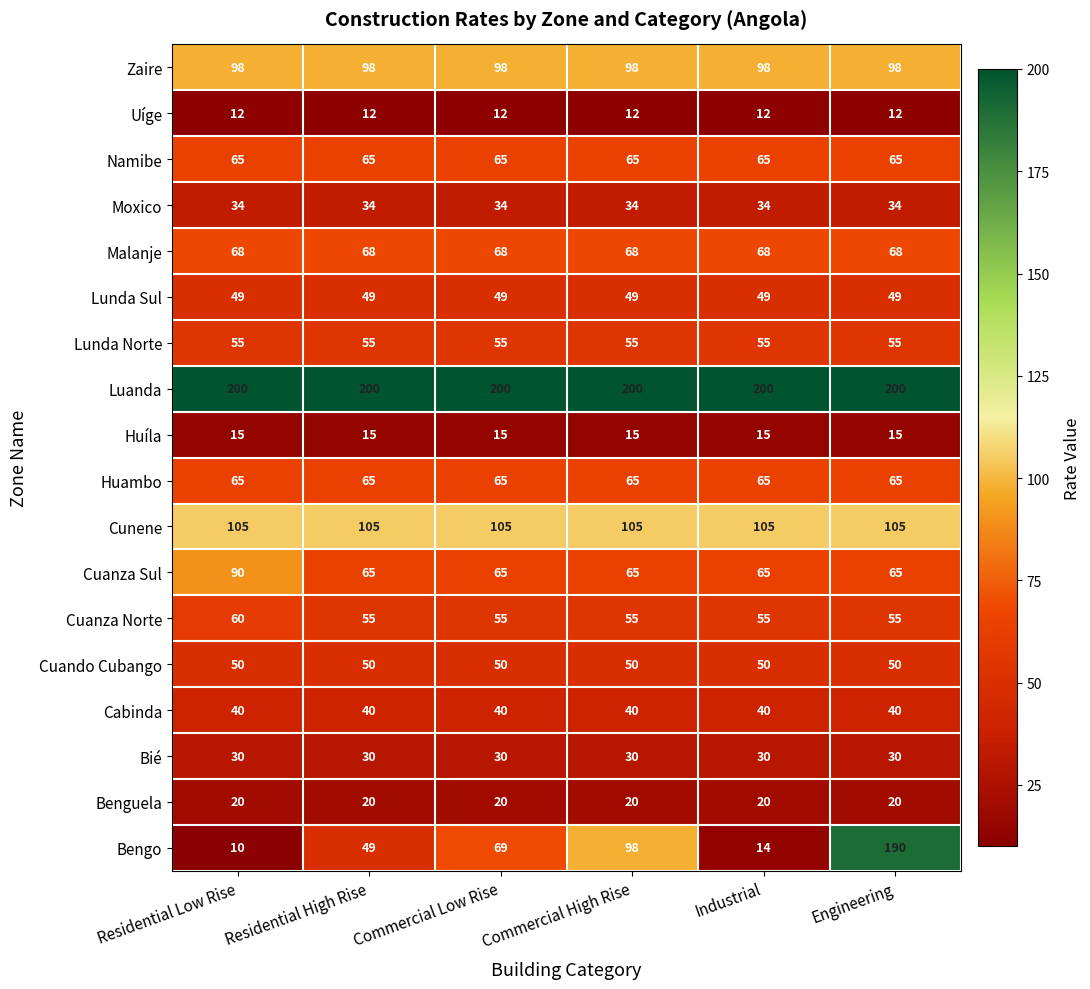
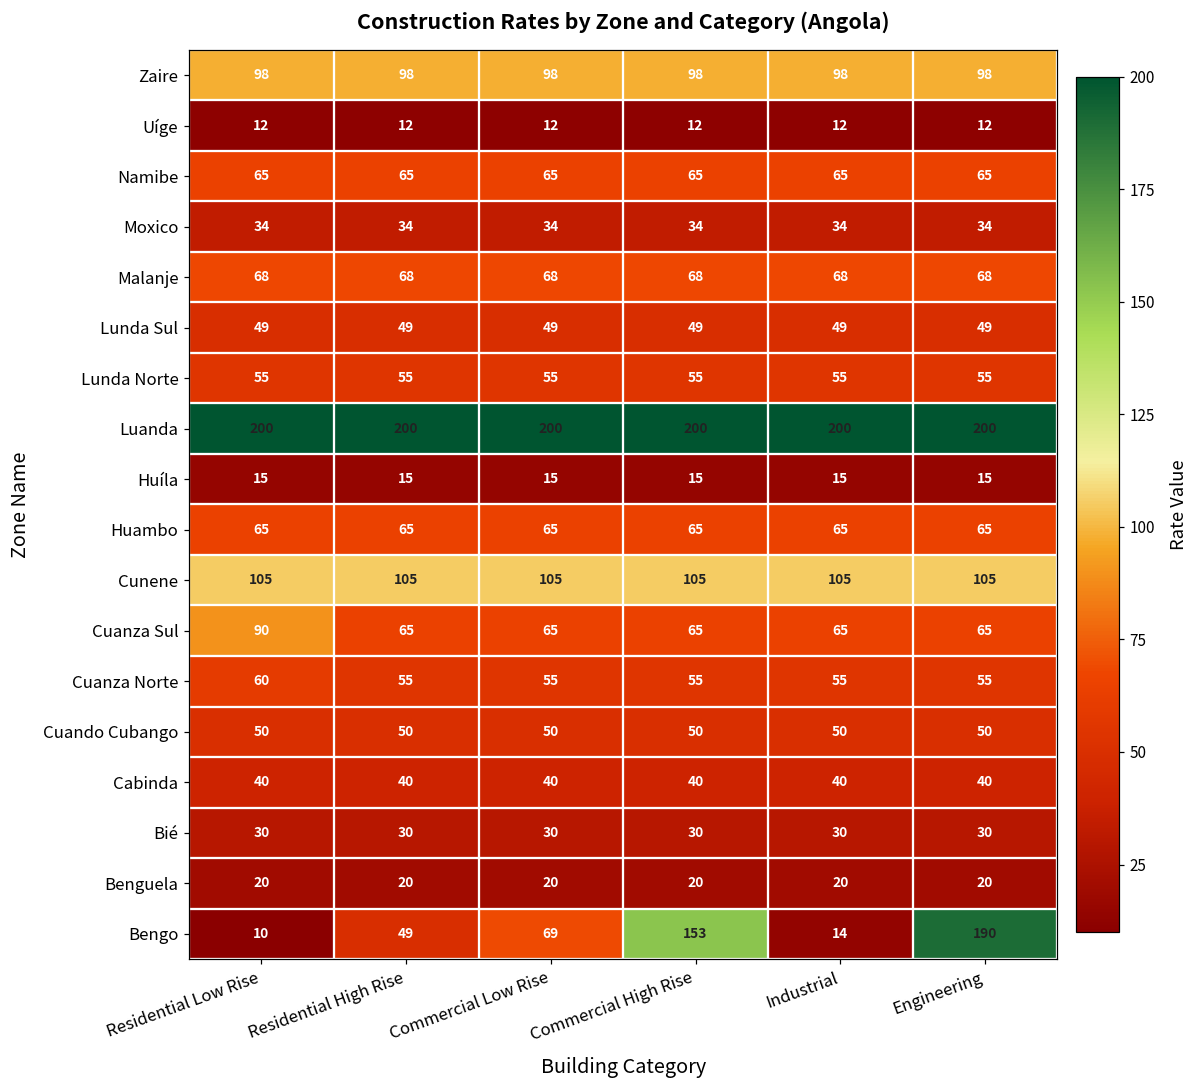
Bengo, Commercial High Rise: 98 -> 153
